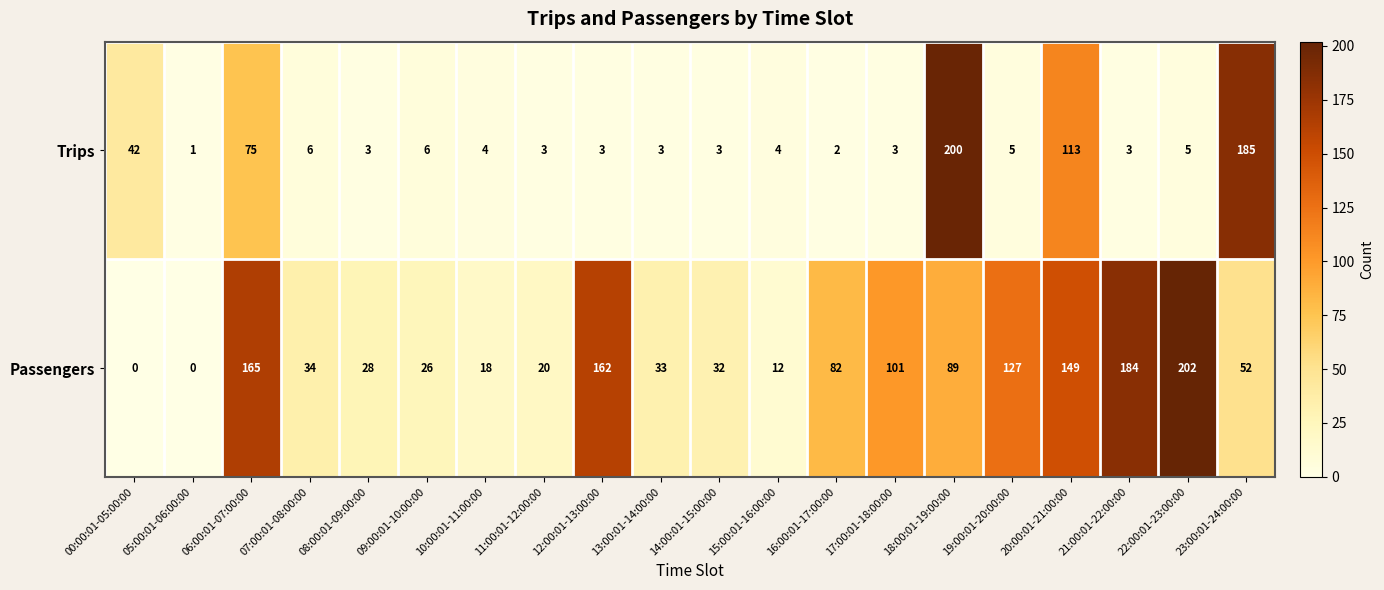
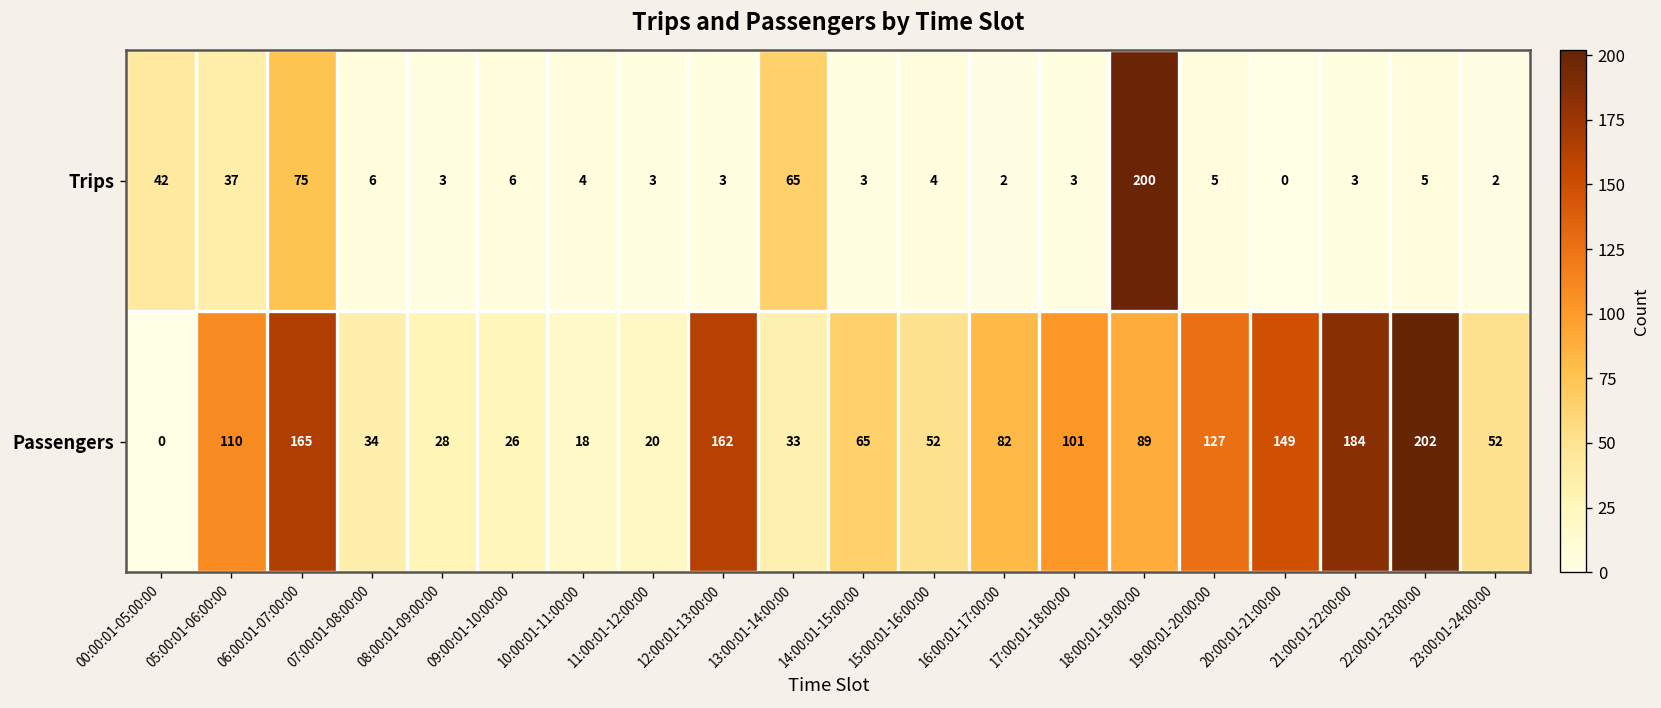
Trips, 05:00:01-06:00:00: 1 -> 37
Trips, 13:00:01-14:00:00: 3 -> 65
Trips, 20:00:01-21:00:00: 113 -> 0
Trips, 23:00:01-24:00:00: 185 -> 2
Passengers, 05:00:01-06:00:00: 0 -> 110
Passengers, 14:00:01-15:00:00: 32 -> 65
Passengers, 15:00:01-16:00:00: 12 -> 52
